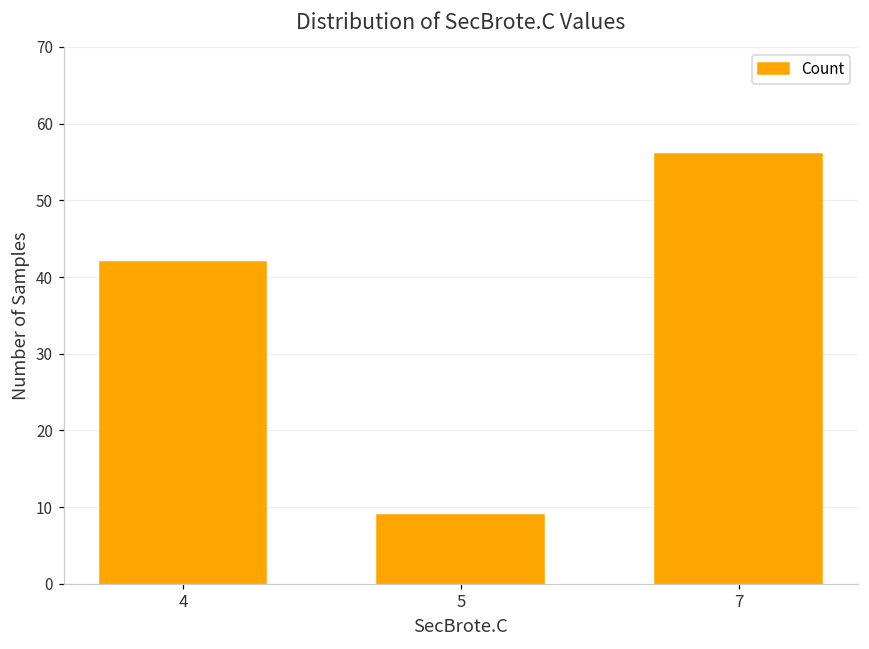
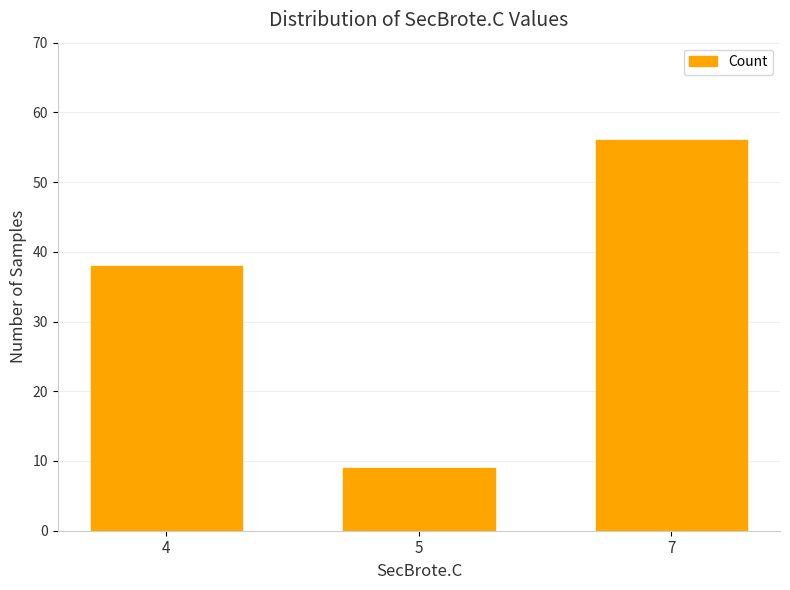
4: 42 -> 38
